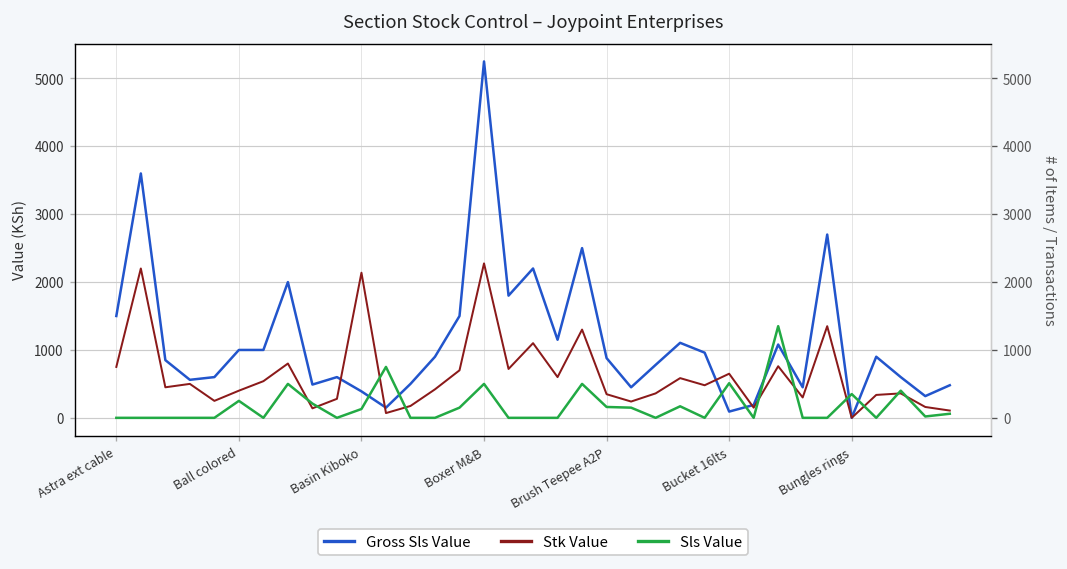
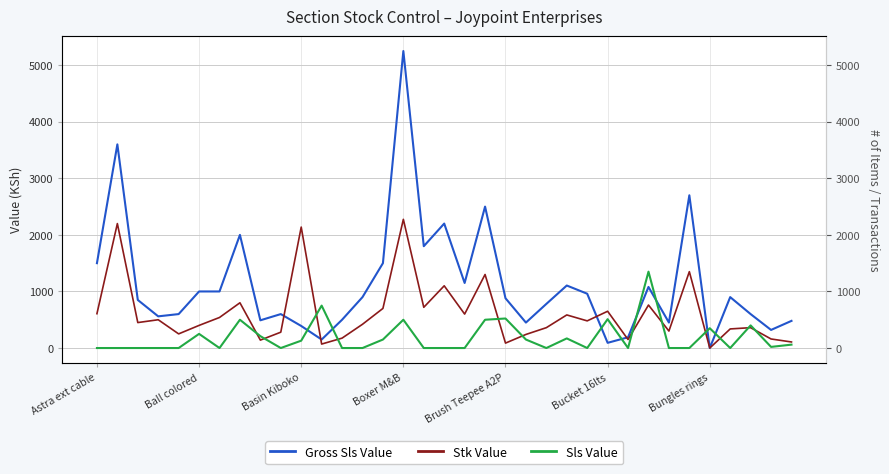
Stk Value, Astra ext cable: 800 -> 600
Stk Value, Brush Teepee A2P: 300 -> 100
Sls Value, Brush Teepee A2P: 200 -> 500
